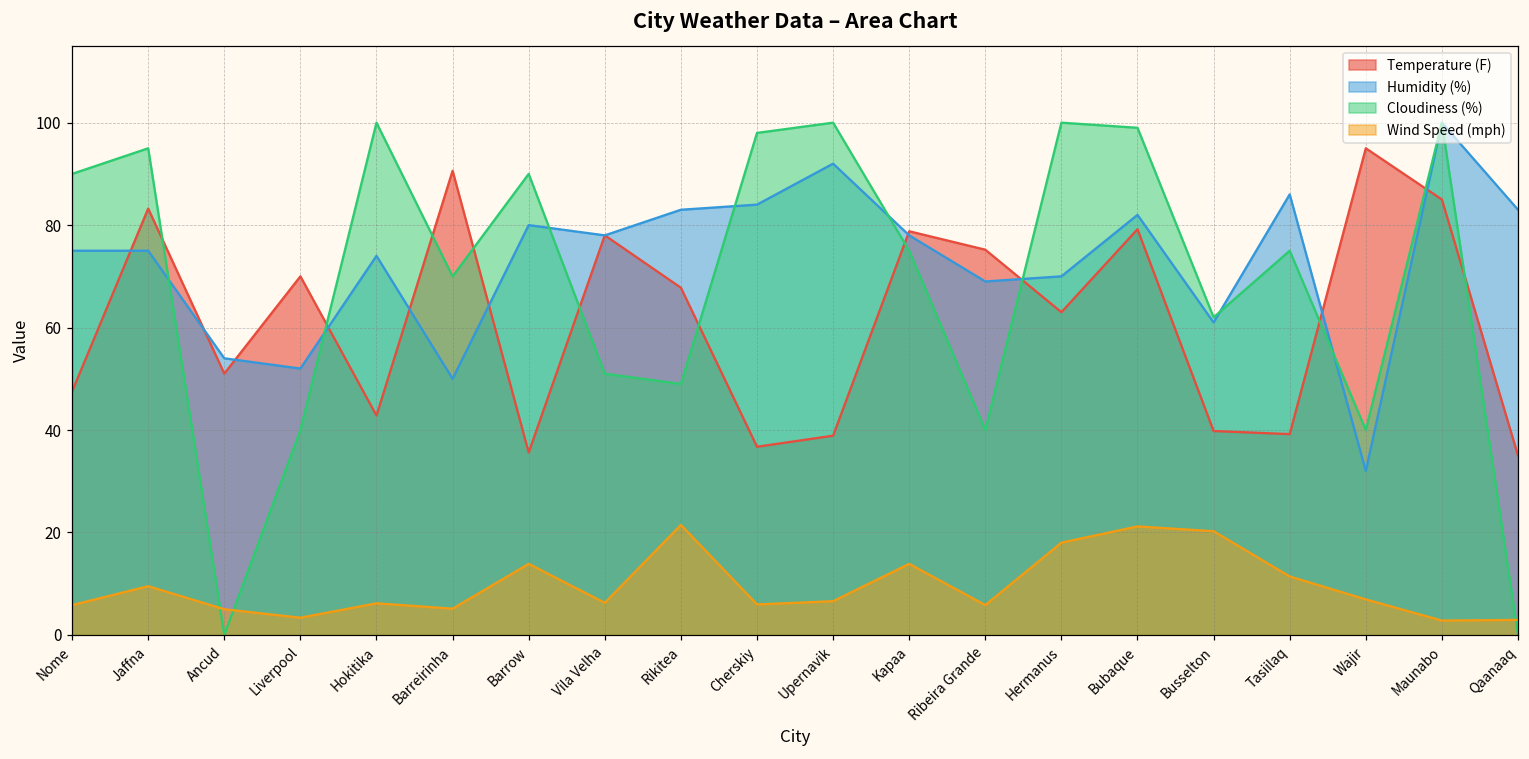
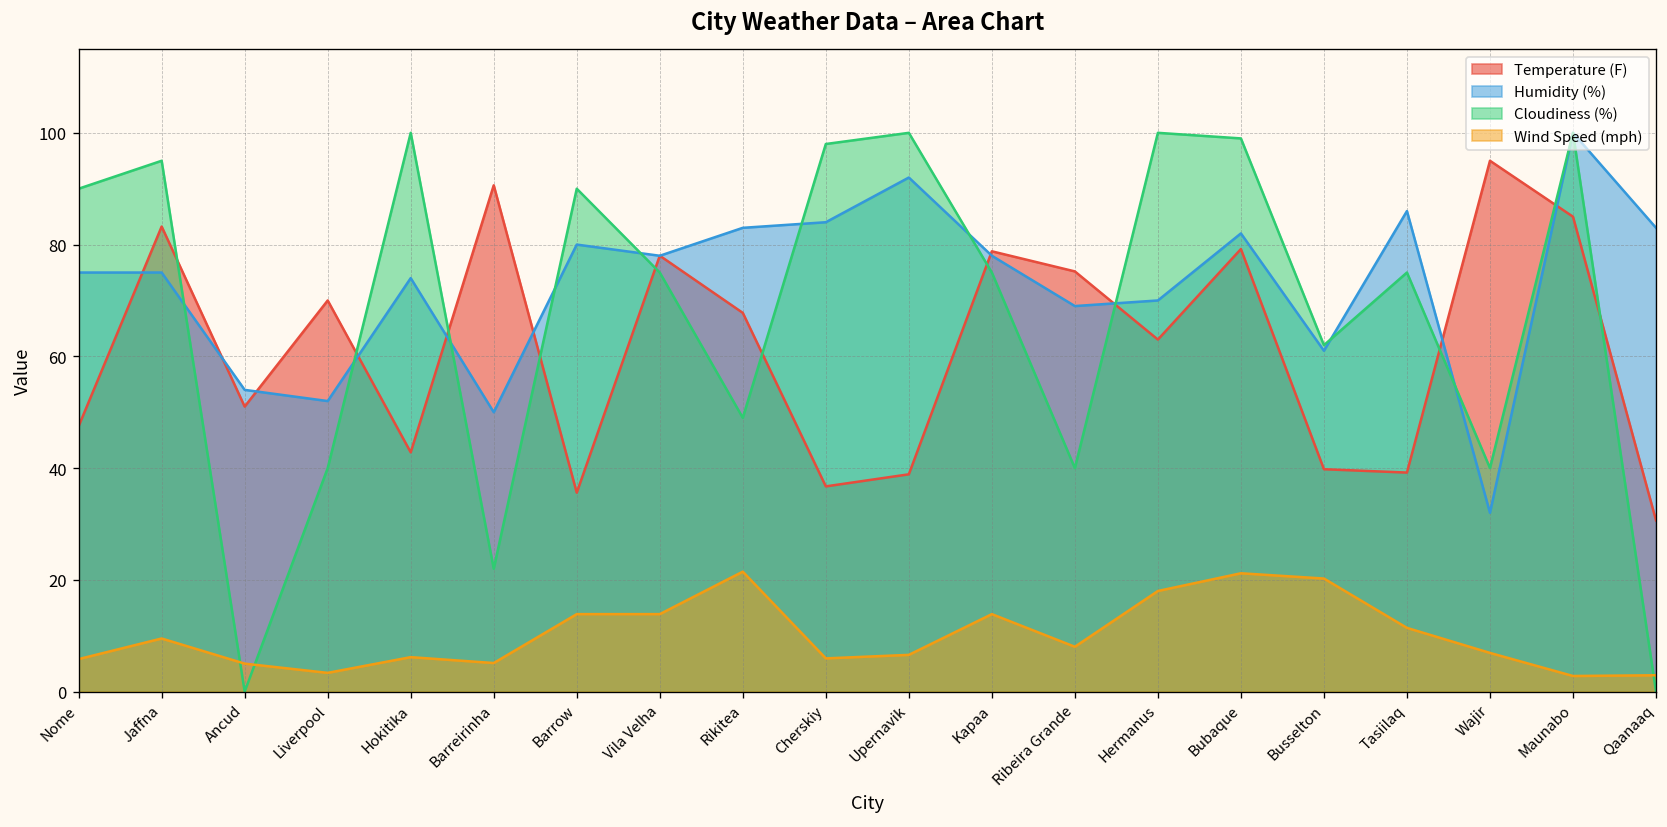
Cloudiness (%), Barreirinha: 70 -> 22
Cloudiness (%), Vila Velha: 51 -> 75
Wind Speed (mph), Vila Velha: 6 -> 14
Wind Speed (mph), Ribeira Grande: 6 -> 8
Temperature (F), Qaanaaq: 35 -> 31
